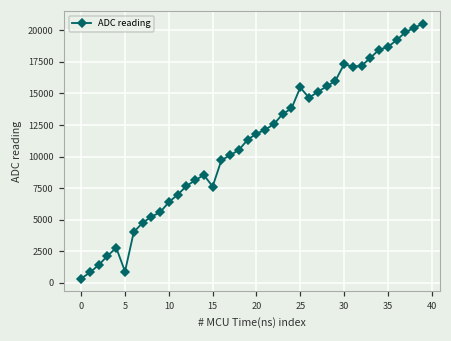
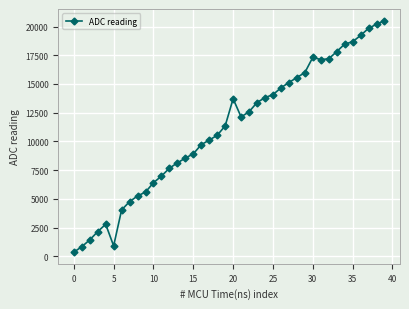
15: 7600 -> 8900
20: 11800 -> 13700
25: 15500 -> 14100
